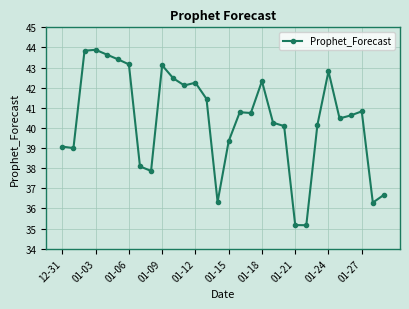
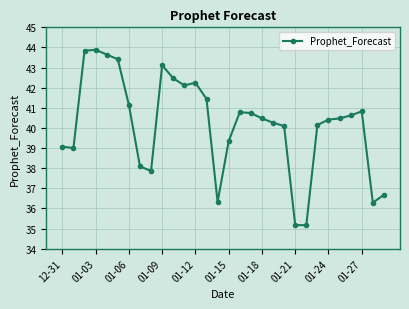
01-06: 43.2 -> 41.1
01-18: 42.3 -> 40.5
01-24: 42.8 -> 40.4
